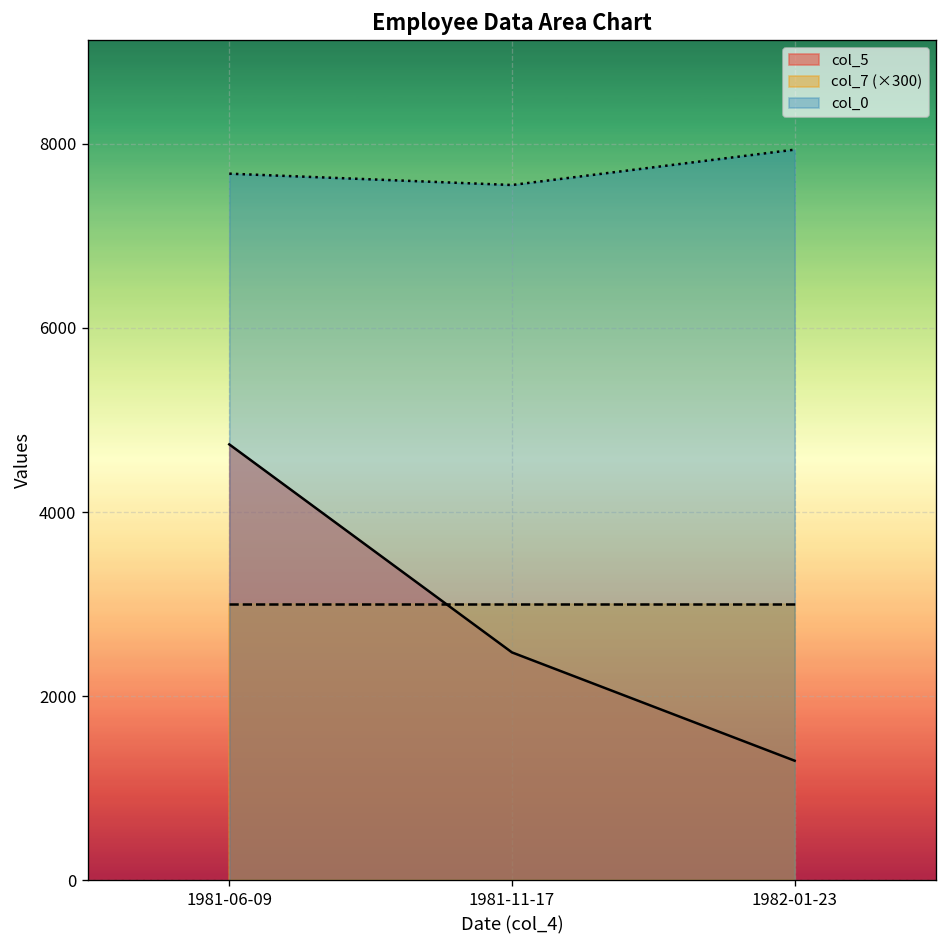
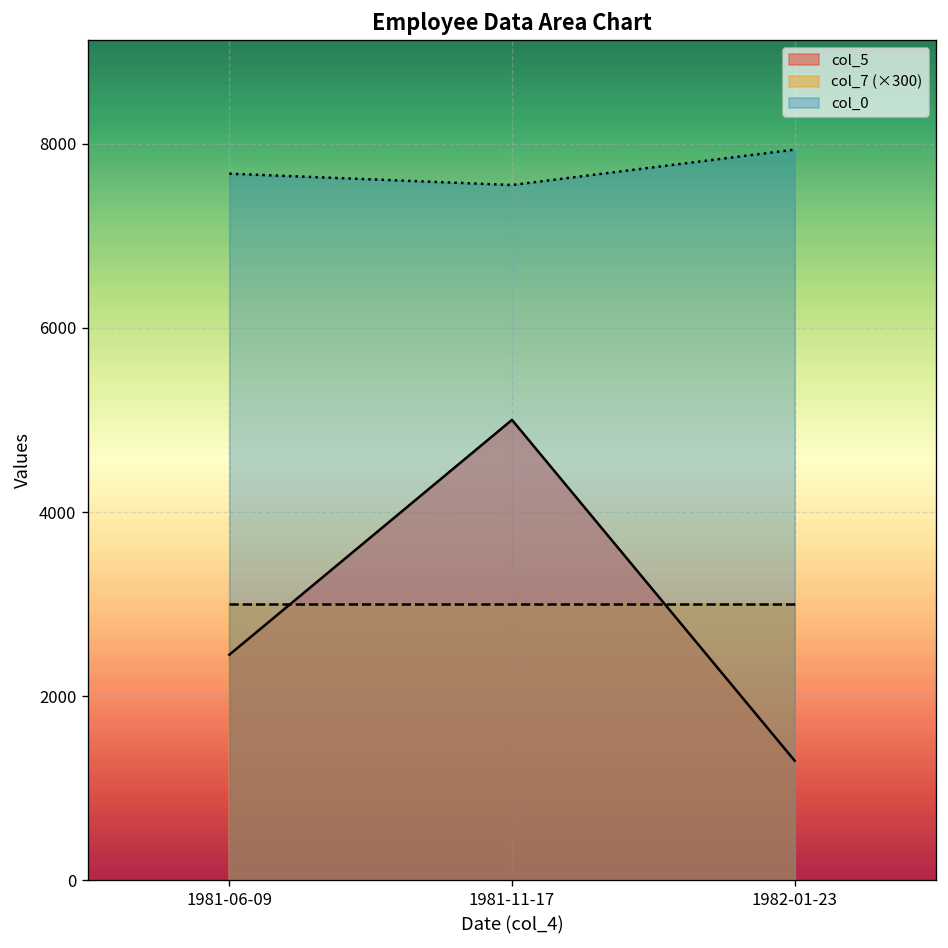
col_5, 1981-06-09: 4700 -> 2500
col_5, 1981-11-17: 2500 -> 5000
